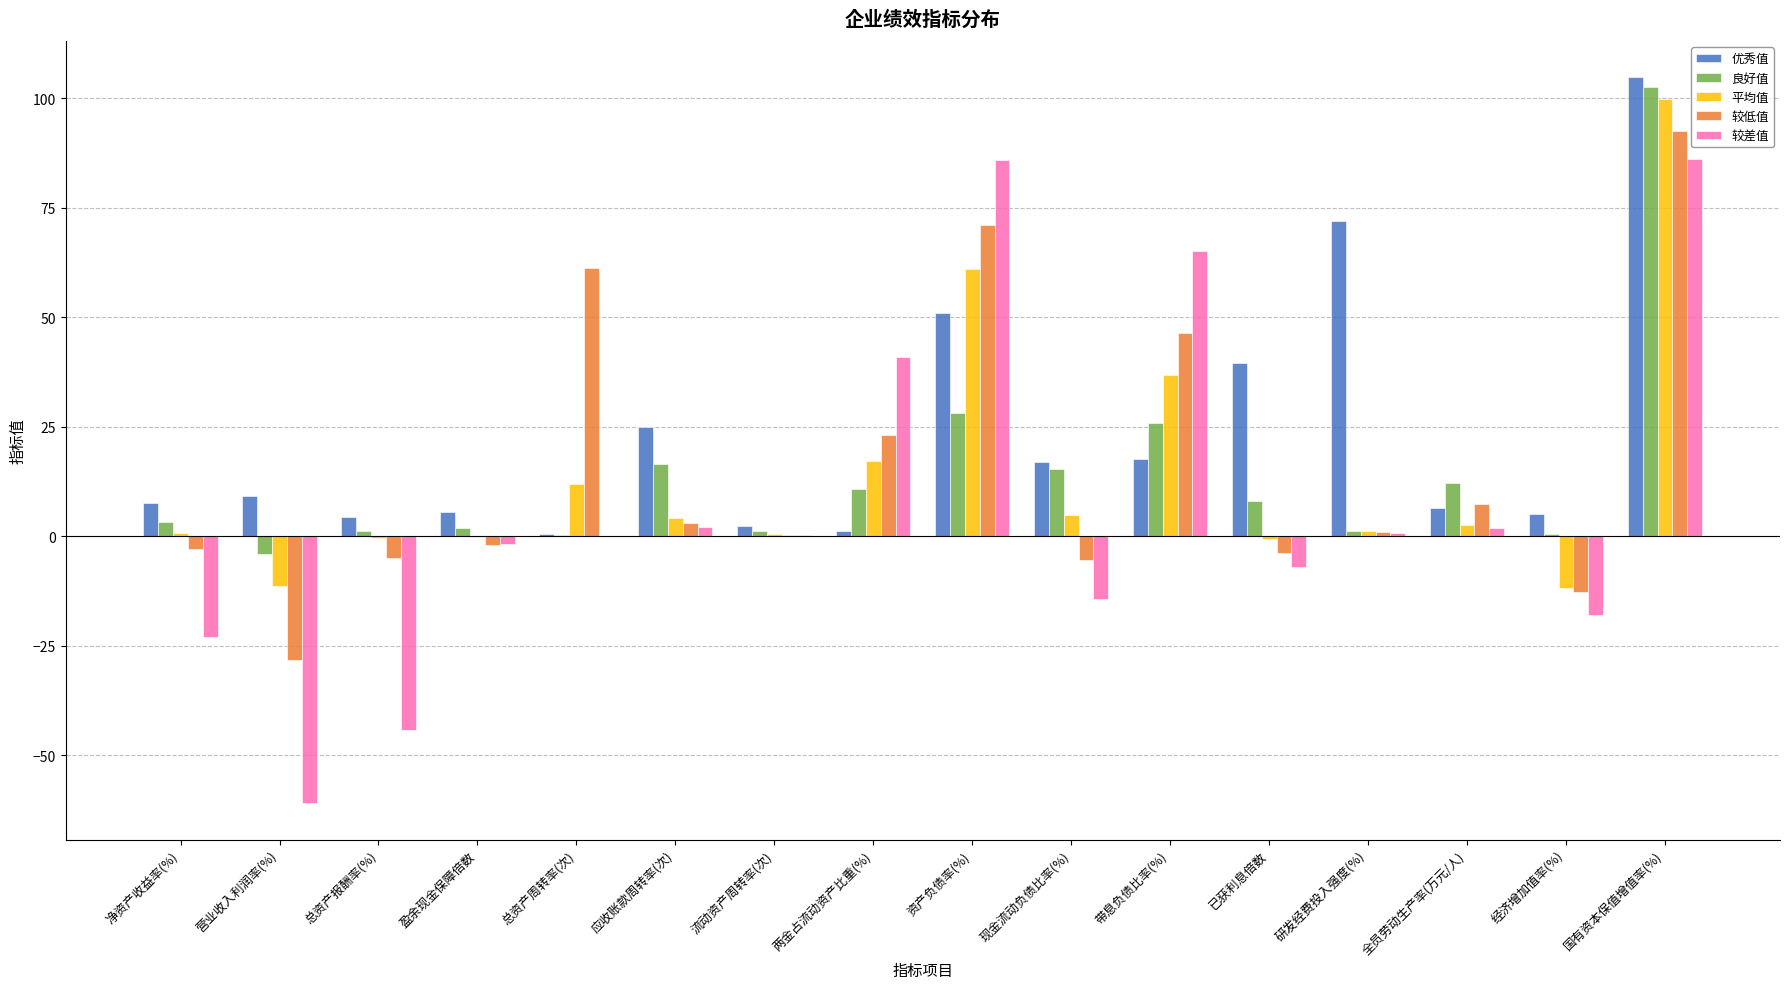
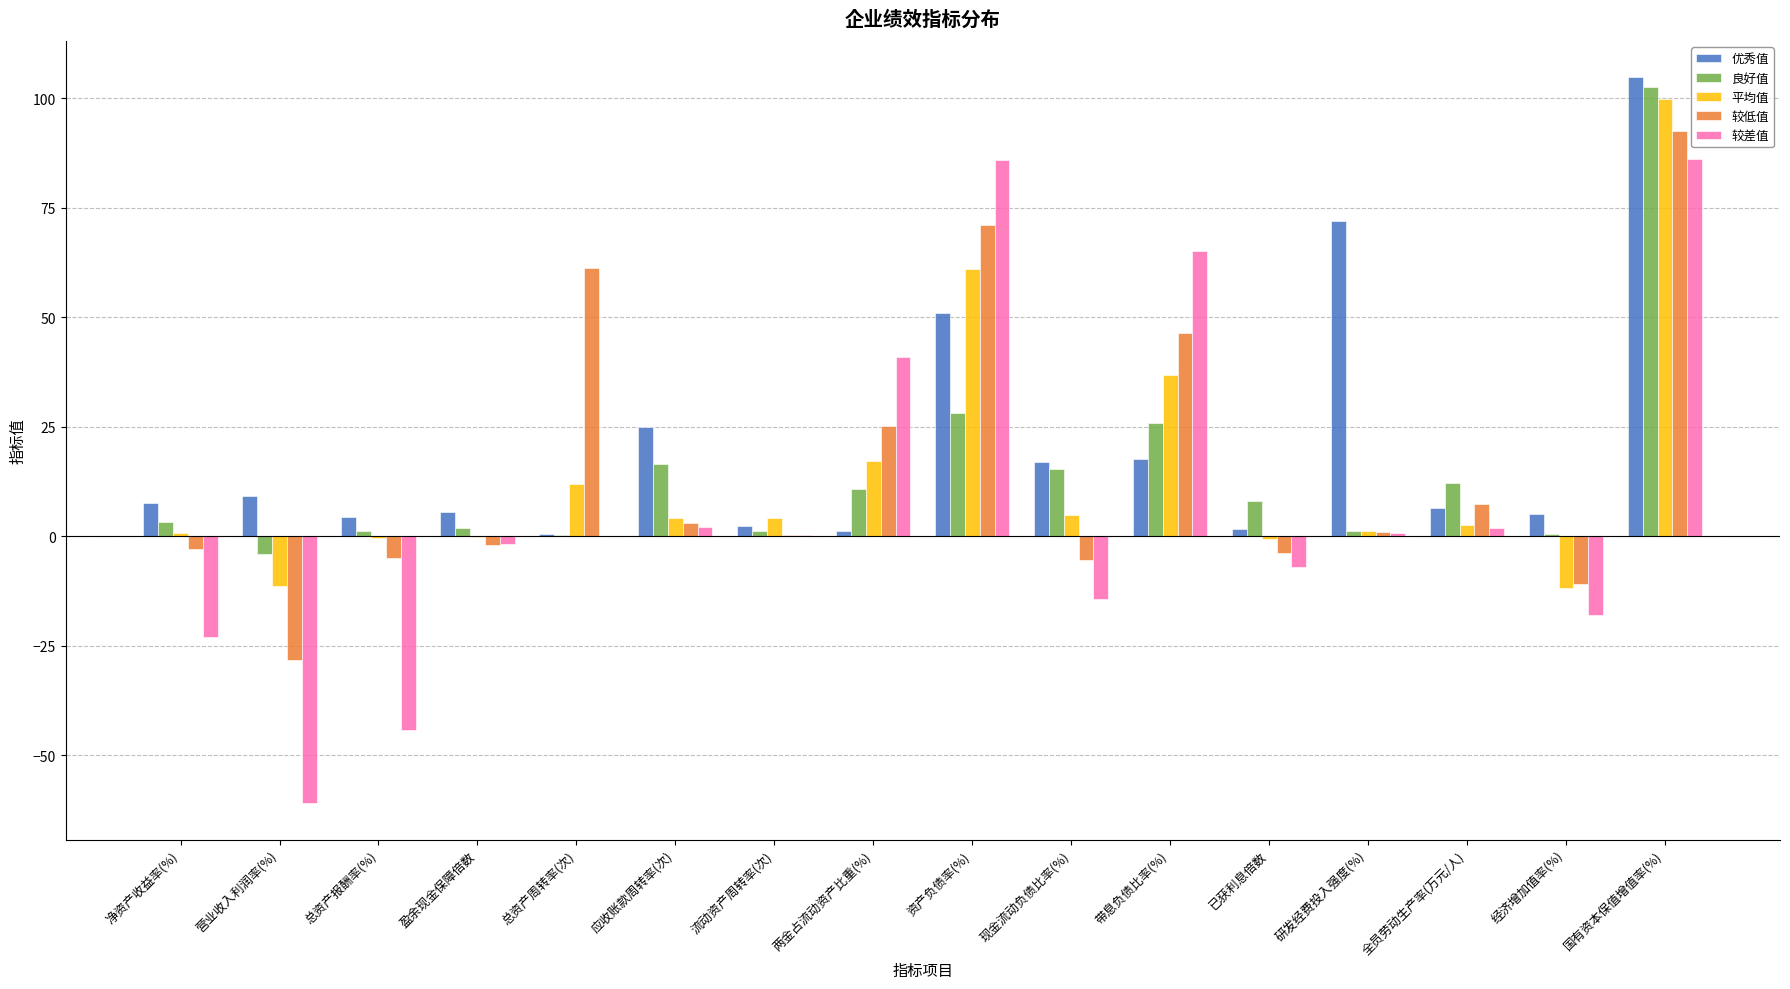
平均值, 流动资产周转率(次): 1 -> 4
较低值, 两金占流动资产比重(%): 23 -> 25
优秀值, 已获利息倍数: 40 -> 2
较低值, 经济增加值率(%): -13 -> -11
